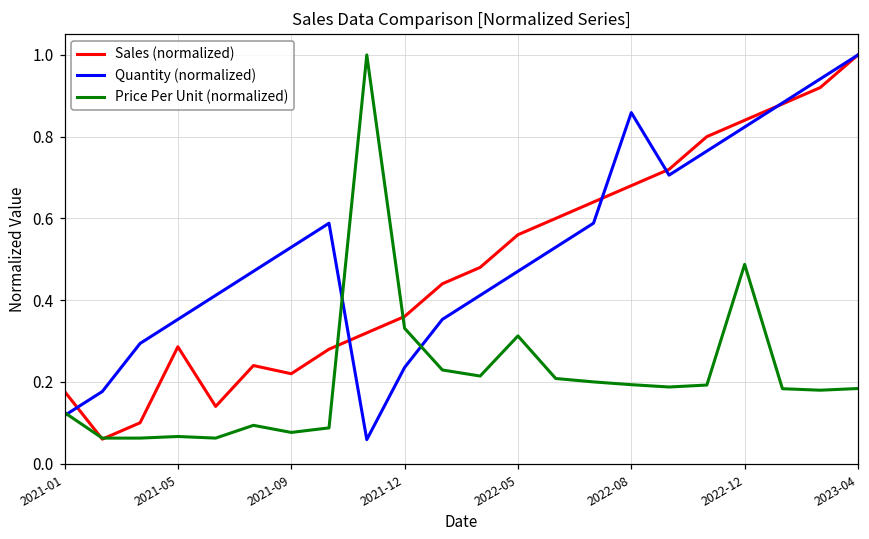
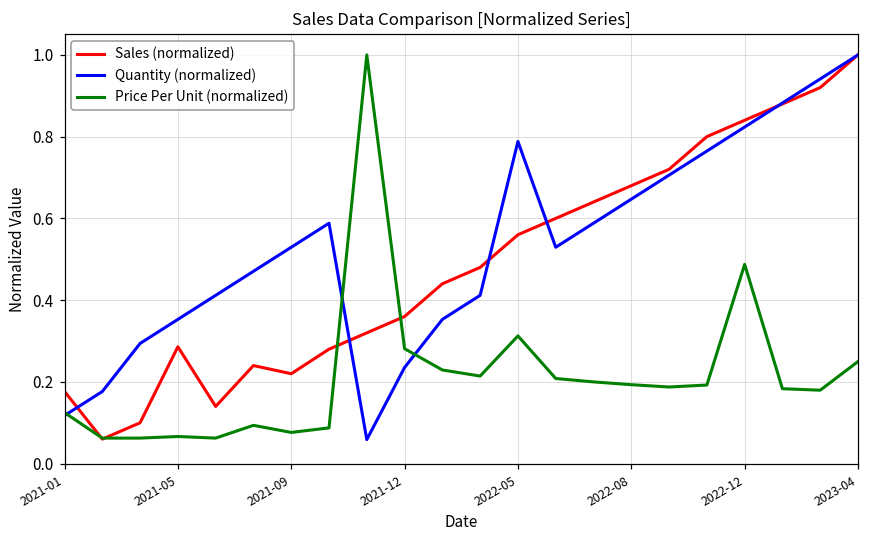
Price Per Unit (normalized), 2021-12: 0.33 -> 0.28
Quantity (normalized), 2022-05: 0.47 -> 0.79
Quantity (normalized), 2022-08: 0.86 -> 0.65
Price Per Unit (normalized), 2023-04: 0.18 -> 0.25
